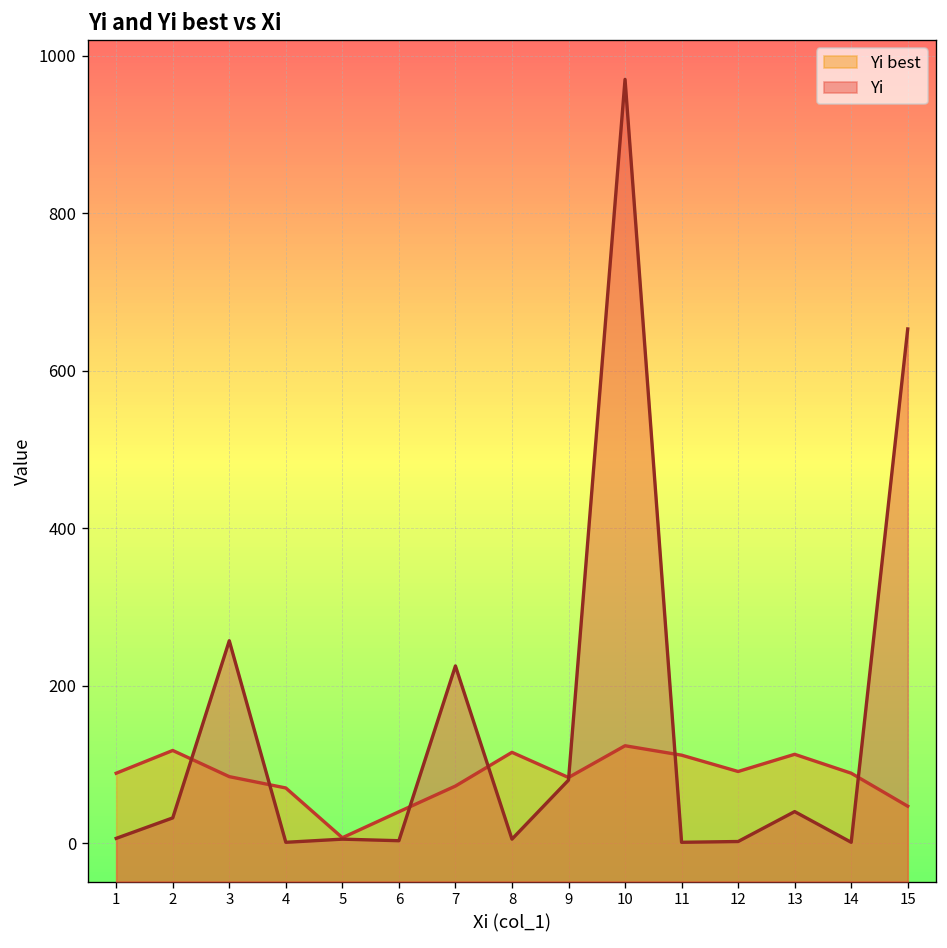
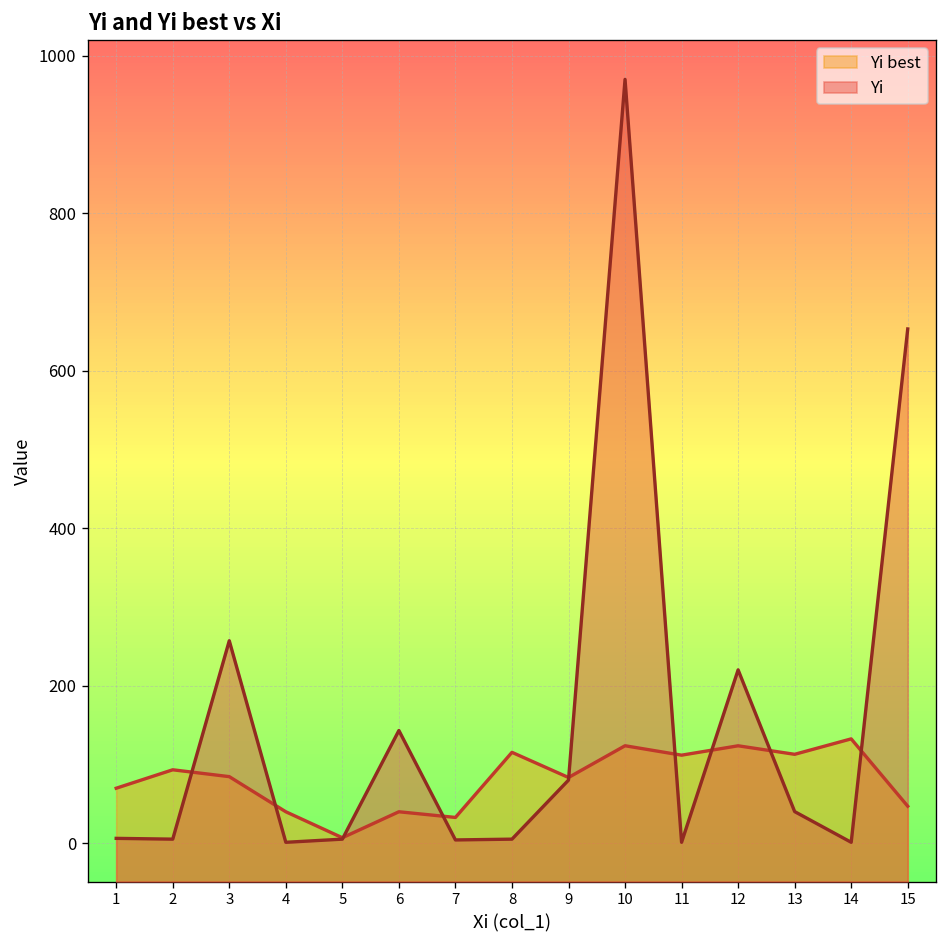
Yi best, 1: 90 -> 70
Yi best, 2: 120 -> 90
Yi, 2: 30 -> 10
Yi best, 4: 70 -> 40
Yi, 6: 0 -> 140
Yi best, 7: 70 -> 30
Yi, 7: 230 -> 0
Yi best, 12: 90 -> 120
Yi, 12: 0 -> 220
Yi best, 14: 90 -> 130
